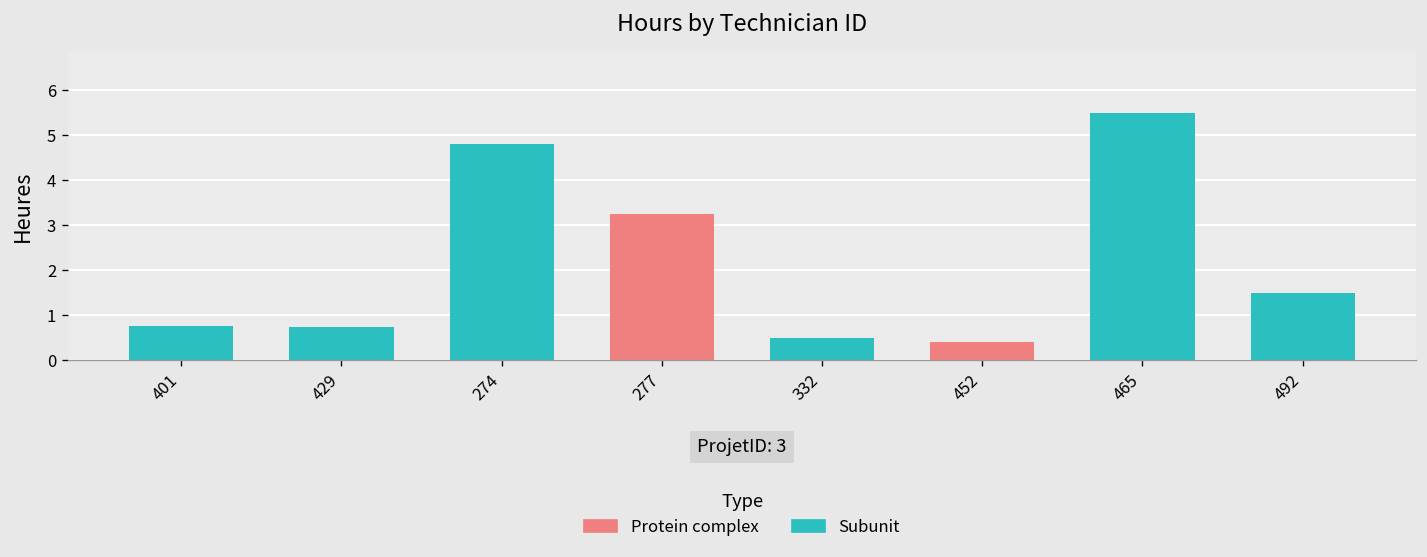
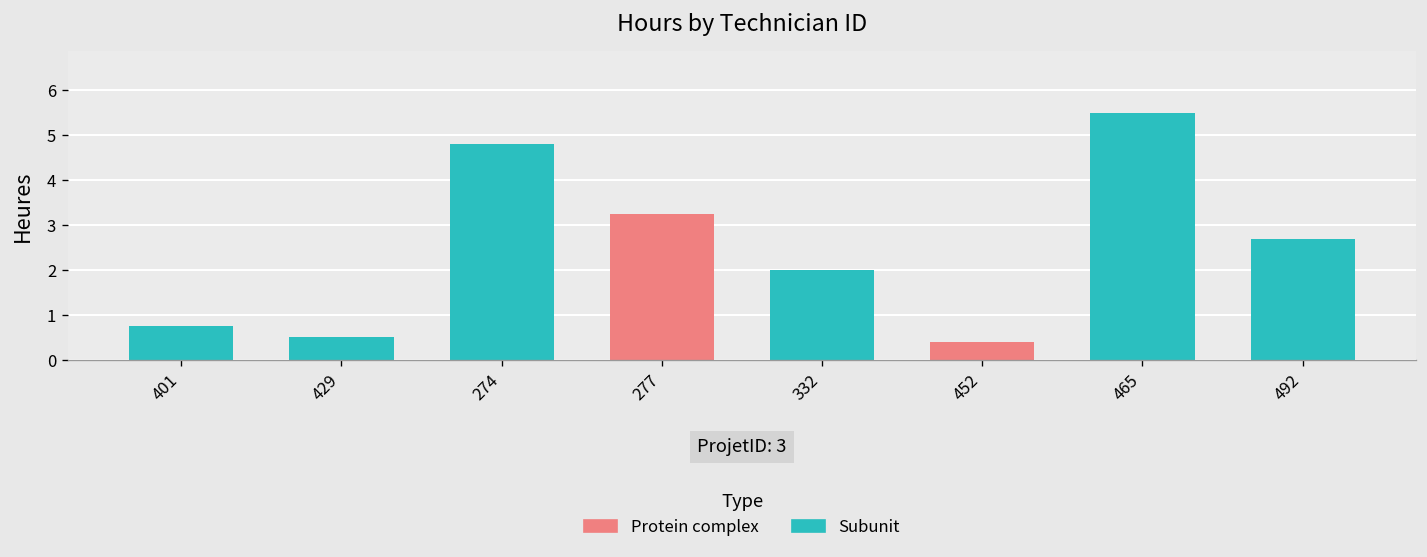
Subunit, 429: 0.8 -> 0.5
Subunit, 332: 0.5 -> 2.0
Subunit, 492: 1.5 -> 2.7
